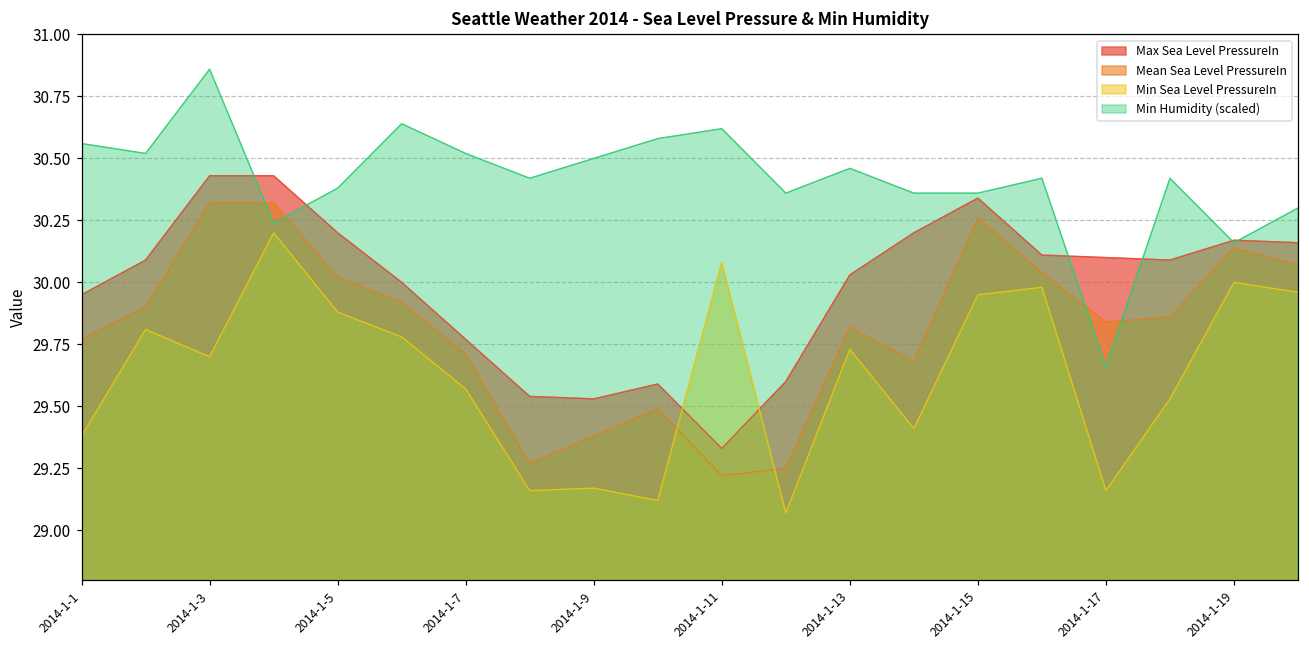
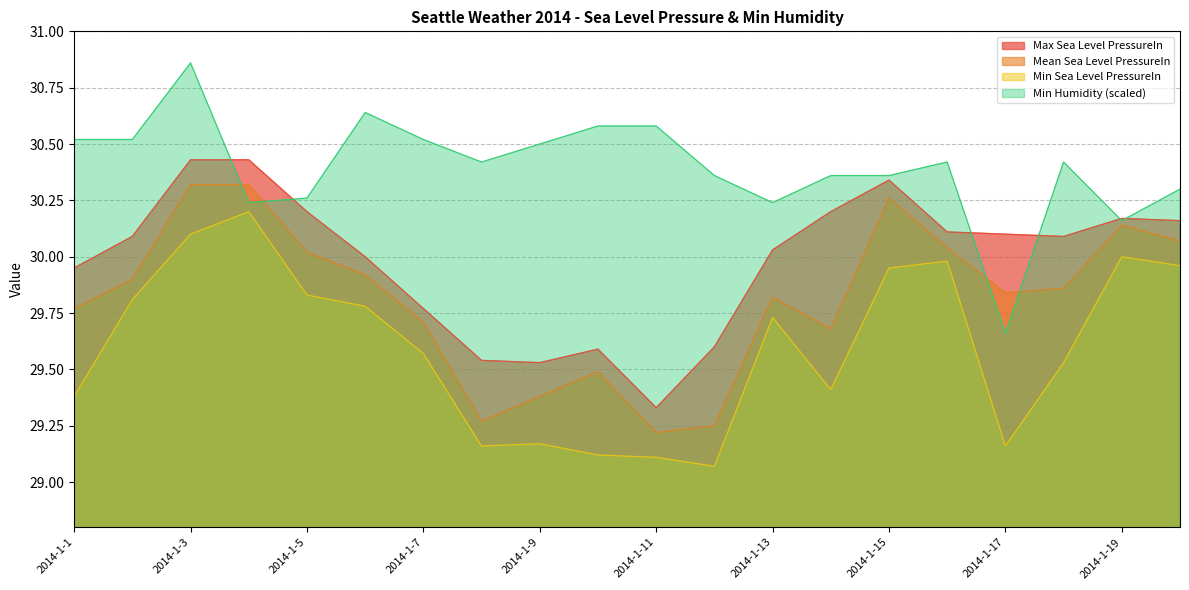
Min Humidity (scaled), 2014-1-1: 30.56 -> 30.52
Min Sea Level PressureIn, 2014-1-3: 29.7 -> 30.1
Min Sea Level PressureIn, 2014-1-5: 29.88 -> 29.83
Min Humidity (scaled), 2014-1-5: 30.38 -> 30.26
Min Sea Level PressureIn, 2014-1-11: 30.08 -> 29.11
Min Humidity (scaled), 2014-1-11: 30.62 -> 30.58
Min Humidity (scaled), 2014-1-13: 30.46 -> 30.24
